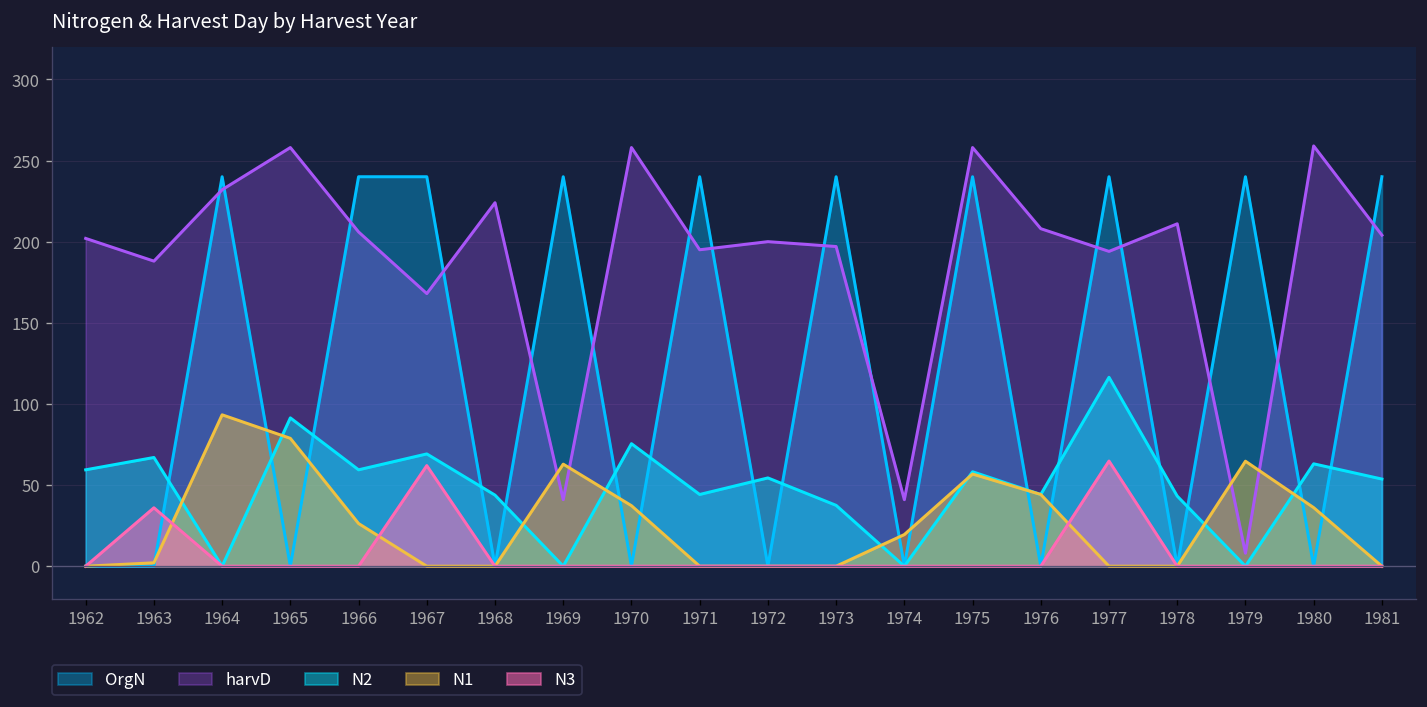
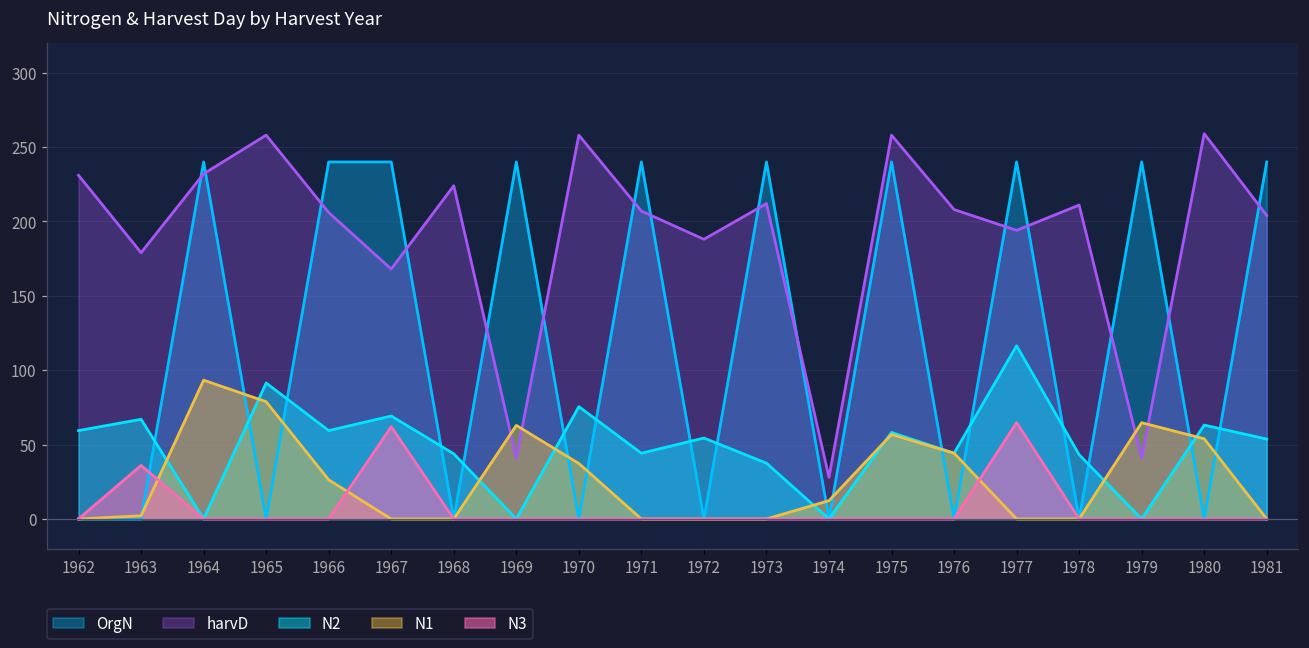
harvD, 1962: 202 -> 231
harvD, 1963: 188 -> 179
harvD, 1971: 195 -> 207
harvD, 1972: 200 -> 188
harvD, 1973: 197 -> 212
harvD, 1974: 41 -> 28
N1, 1974: 20 -> 12
harvD, 1979: 8 -> 41
N1, 1980: 36 -> 54
